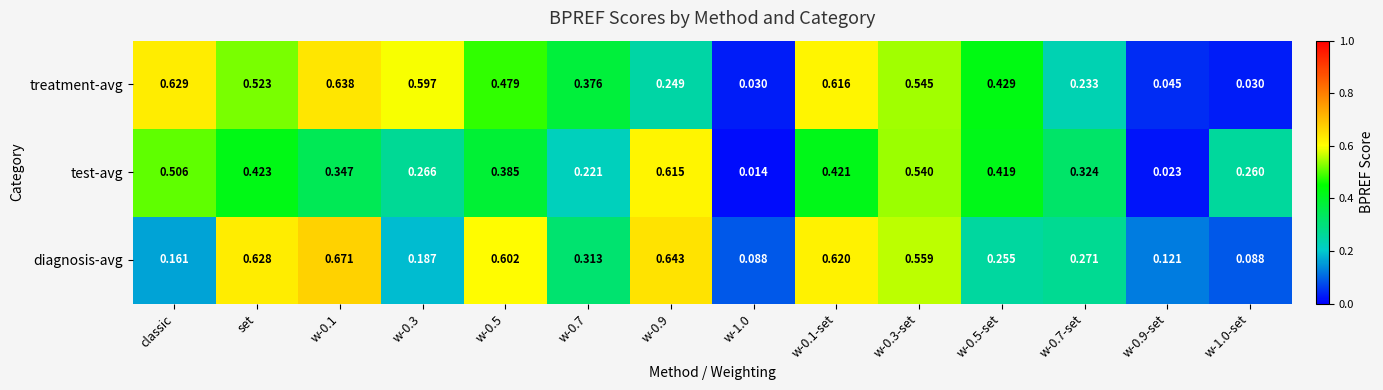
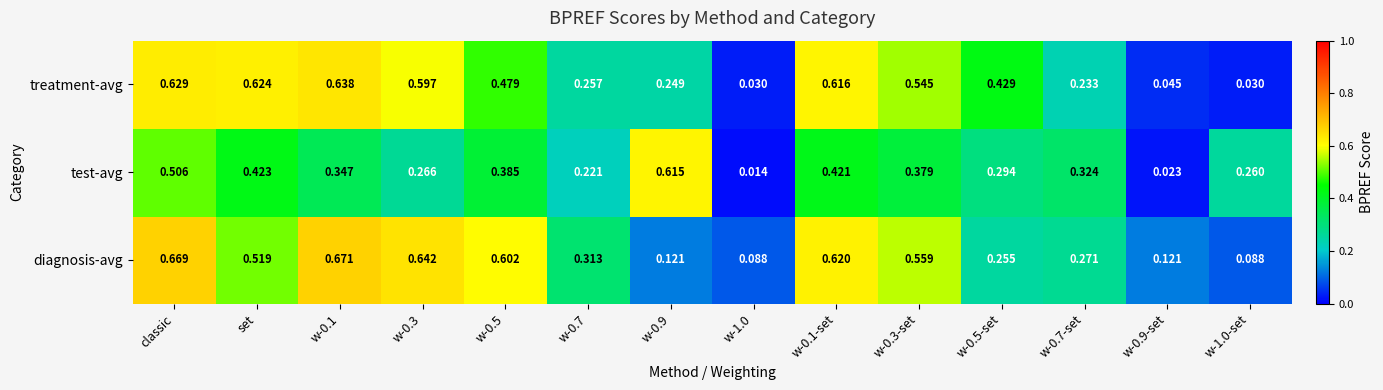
treatment-avg, set: 0.523 -> 0.624
treatment-avg, w-0.7: 0.376 -> 0.257
test-avg, w-0.3-set: 0.540 -> 0.379
test-avg, w-0.5-set: 0.419 -> 0.294
diagnosis-avg, classic: 0.161 -> 0.669
diagnosis-avg, set: 0.628 -> 0.519
diagnosis-avg, w-0.3: 0.187 -> 0.642
diagnosis-avg, w-0.9: 0.643 -> 0.121
